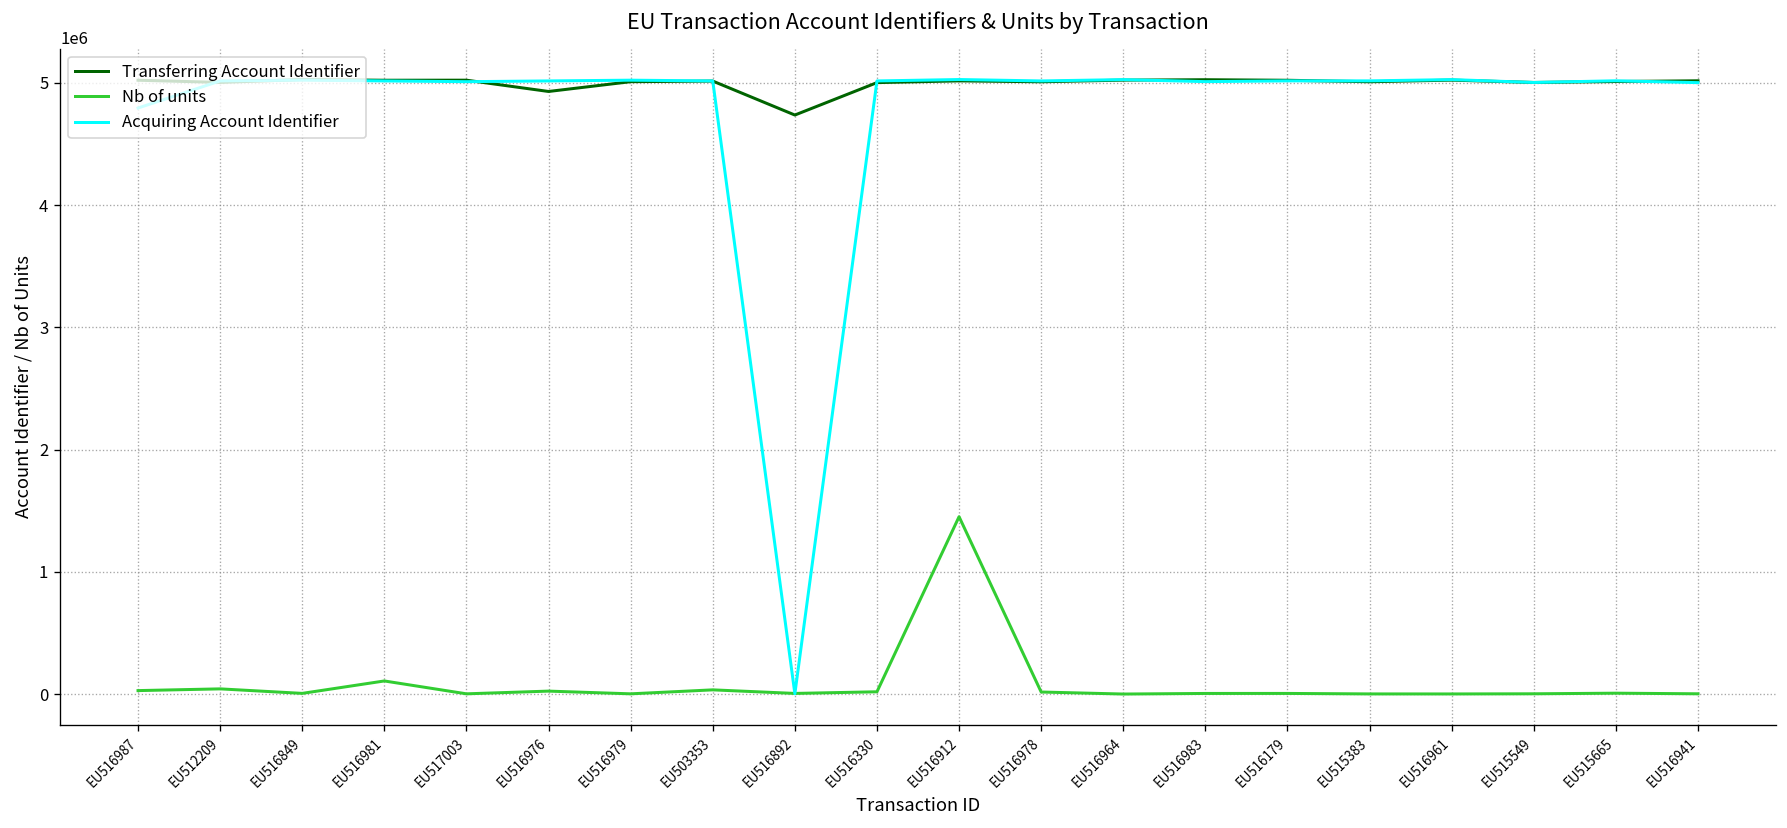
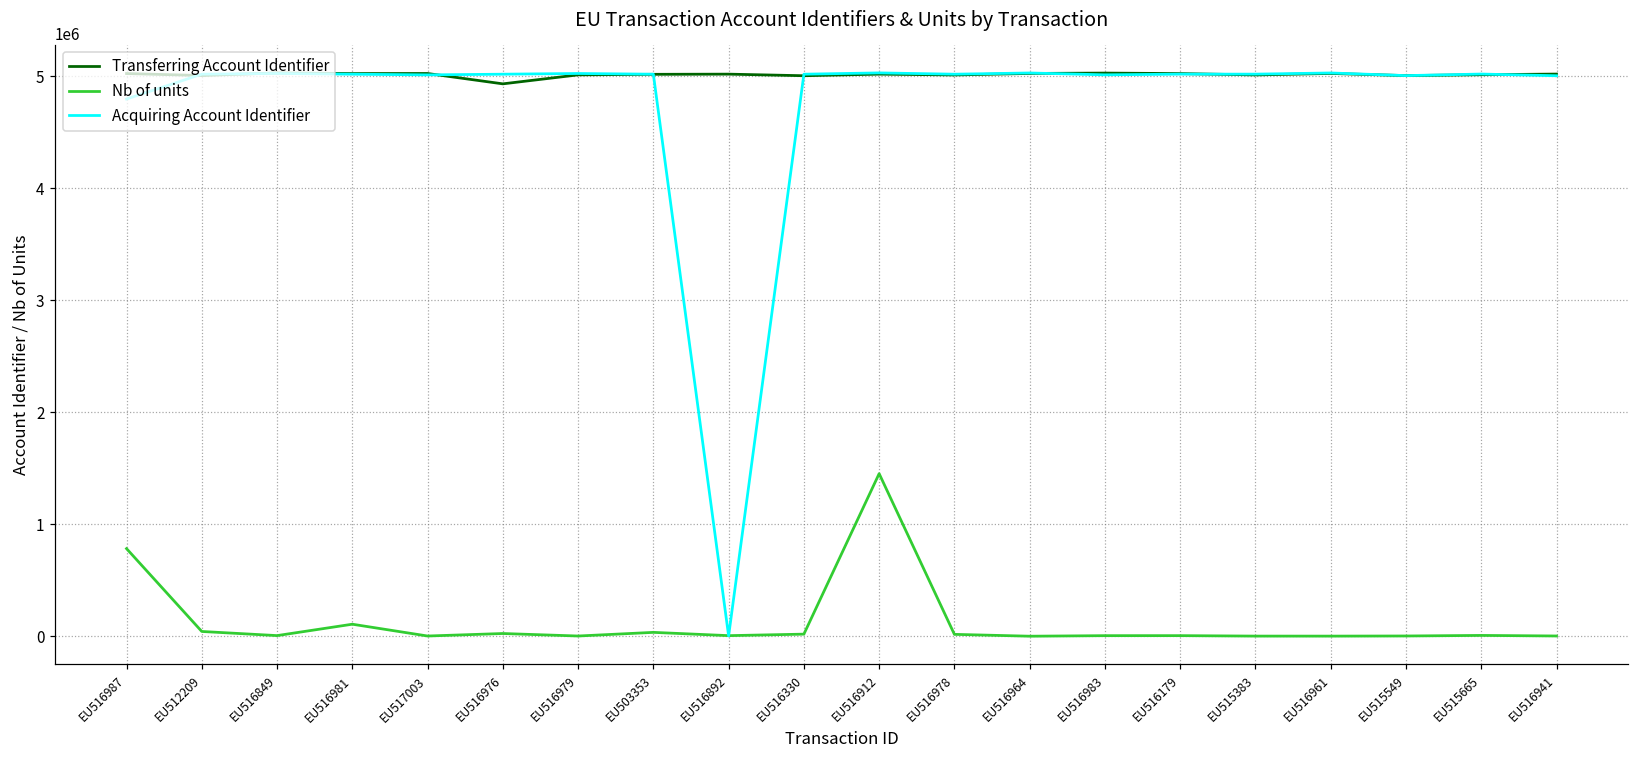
Nb of units, EU516987: 30000 -> 780000
Transferring Account Identifier, EU516892: 4740000 -> 5020000
